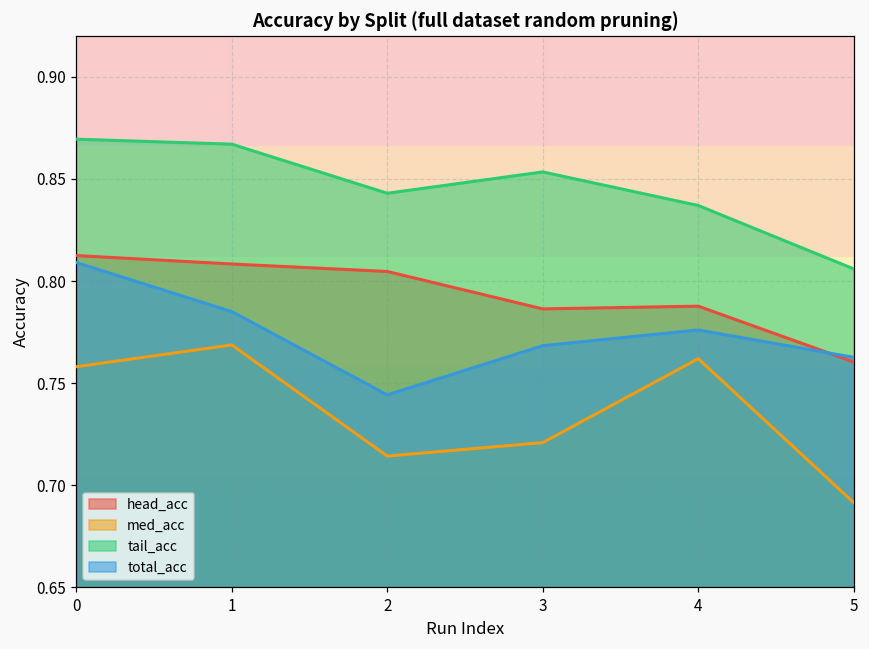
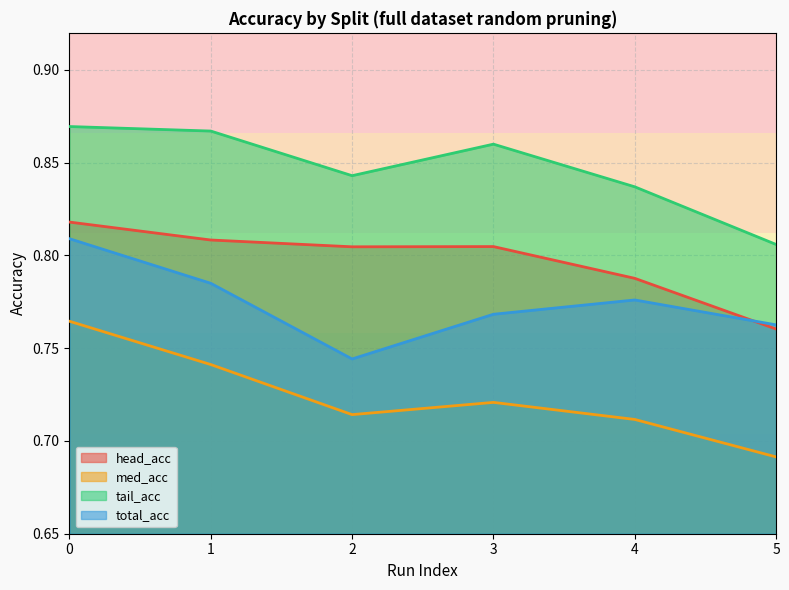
head_acc, 0: 0.812 -> 0.818
med_acc, 0: 0.758 -> 0.765
med_acc, 1: 0.769 -> 0.741
head_acc, 3: 0.786 -> 0.805
tail_acc, 3: 0.853 -> 0.860
med_acc, 4: 0.762 -> 0.712
